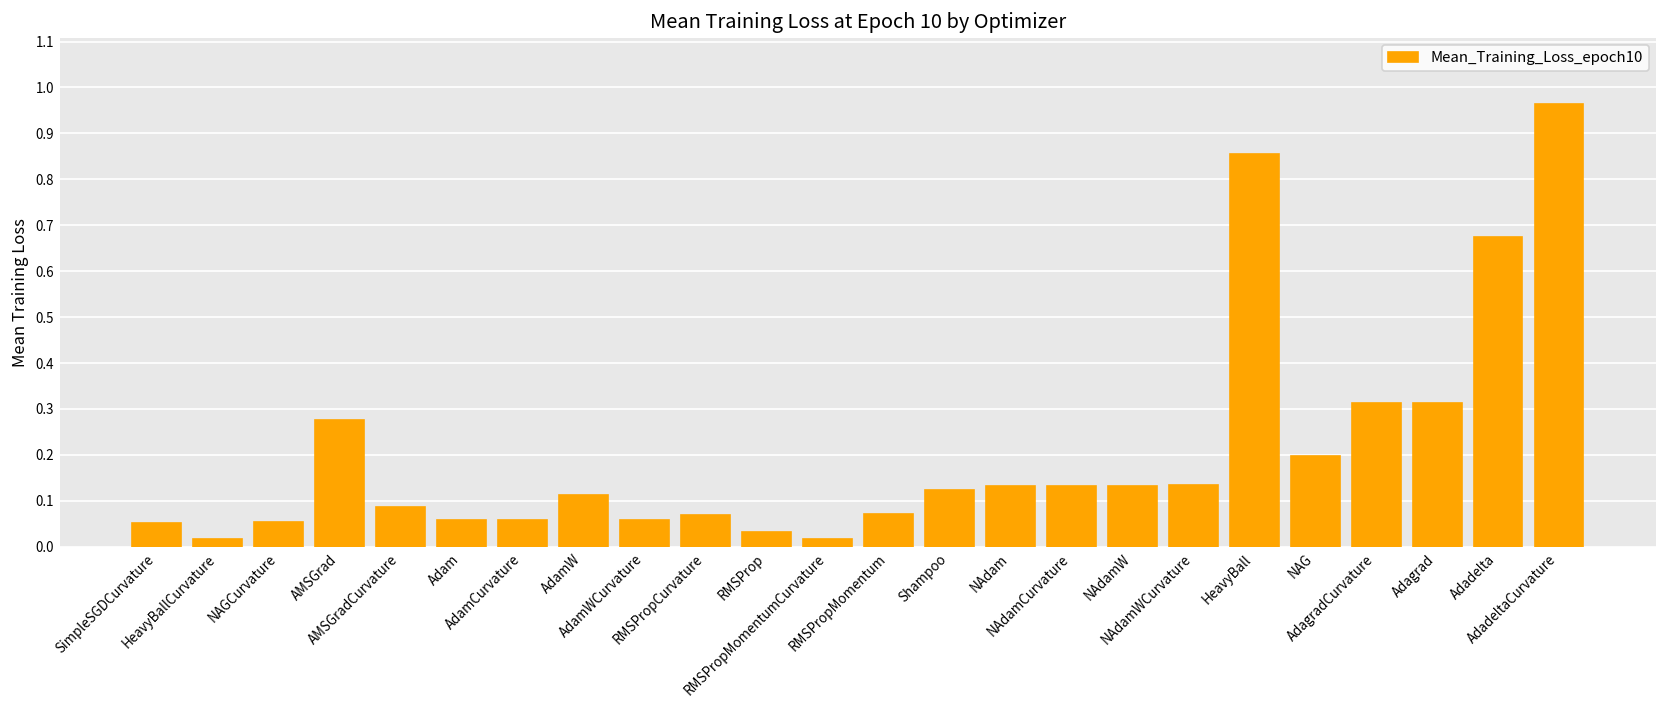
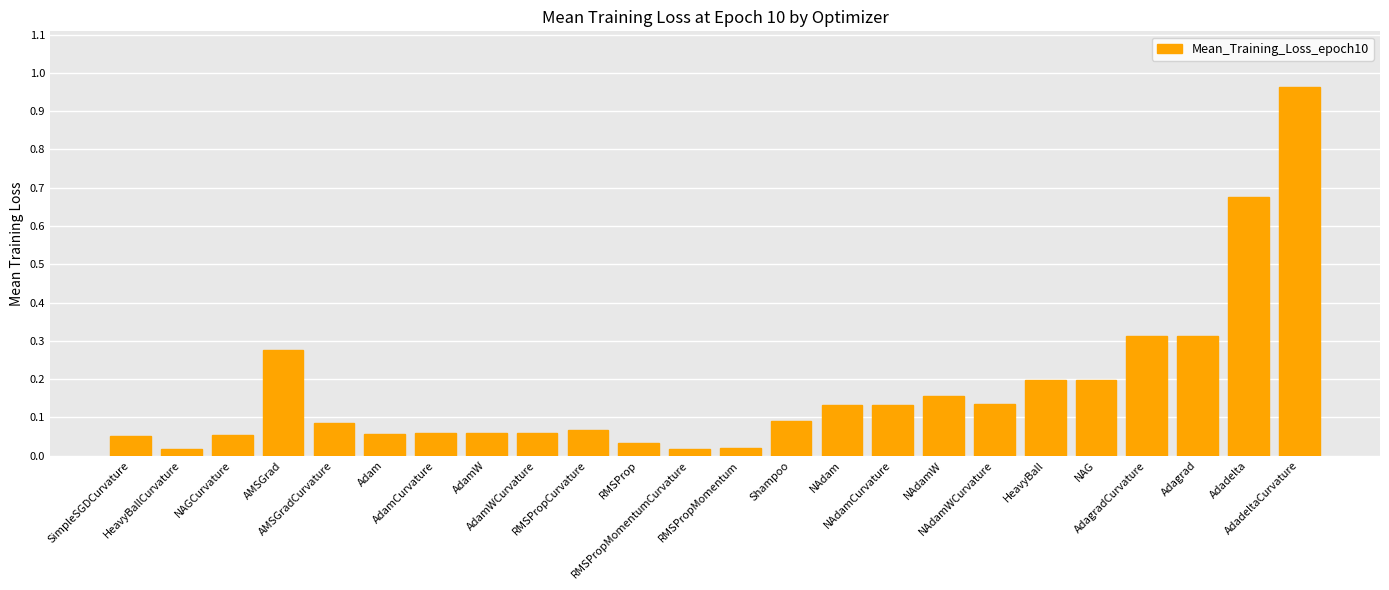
AdamW: 0.11 -> 0.06
RMSPropMomentum: 0.07 -> 0.02
Shampoo: 0.12 -> 0.09
NAdamW: 0.13 -> 0.15
HeavyBall: 0.86 -> 0.20
